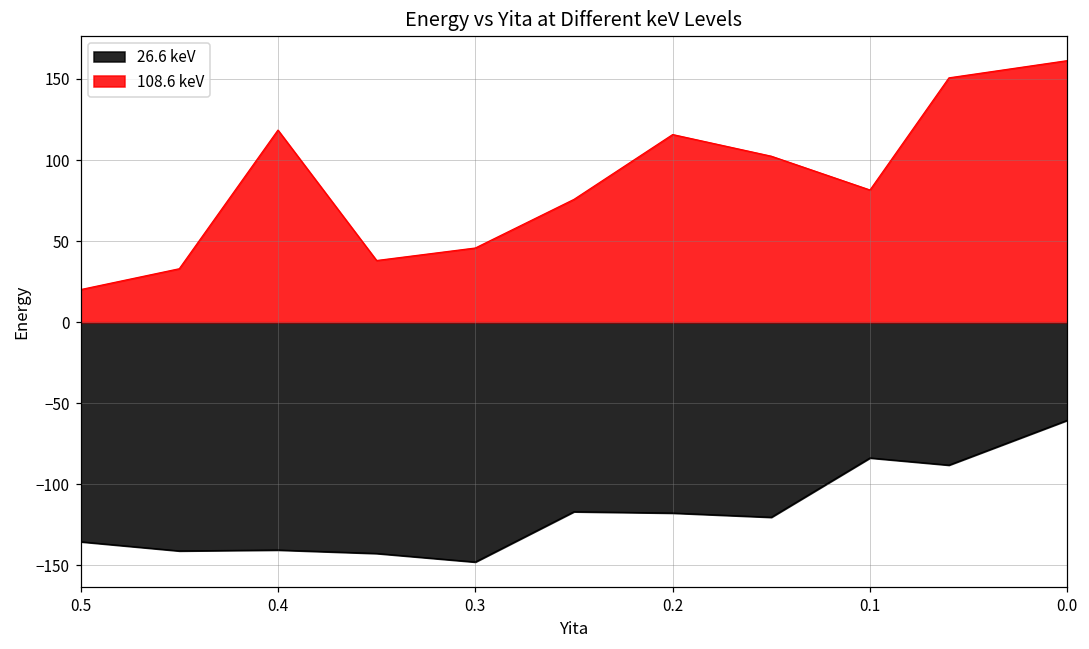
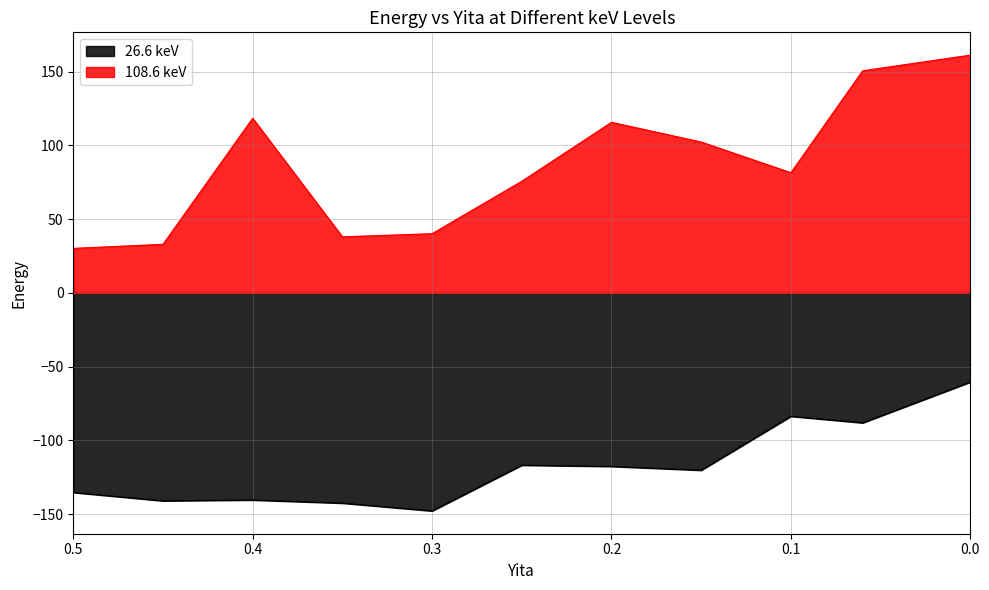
108.6 keV, 0.5: 20 -> 30
108.6 keV, 0.3: 46 -> 40
